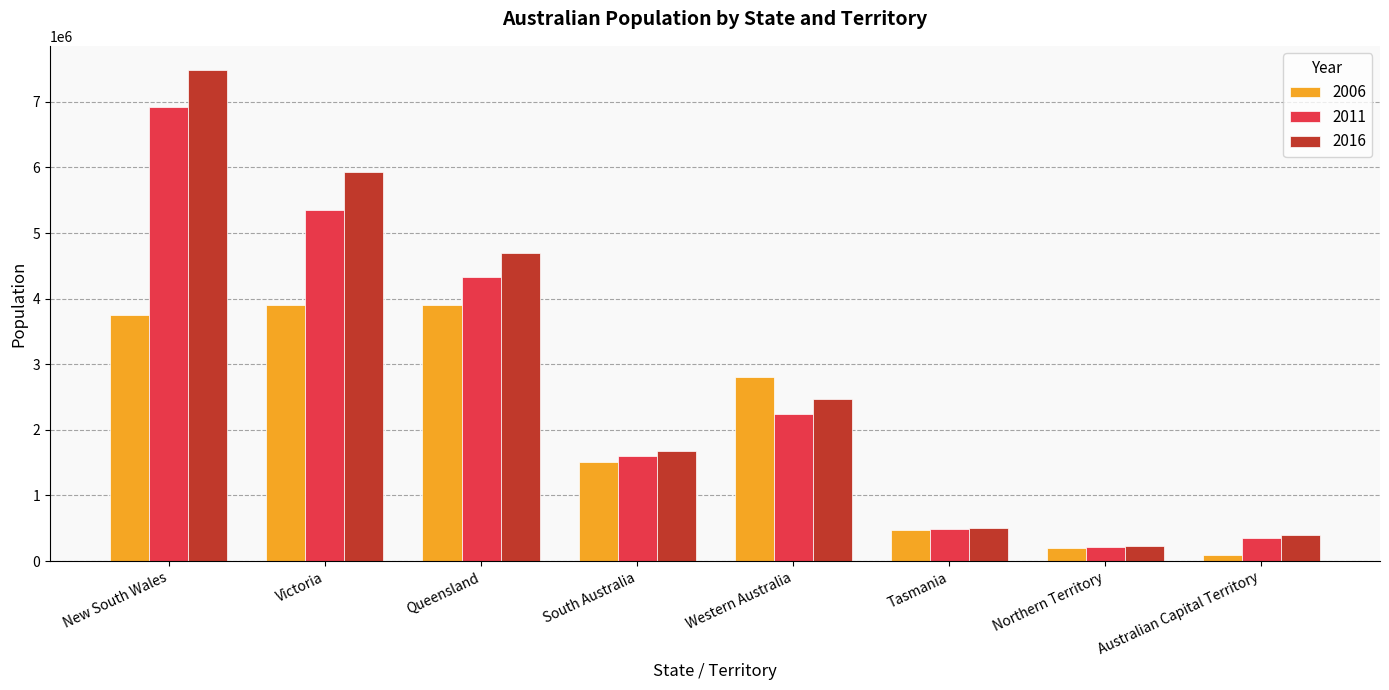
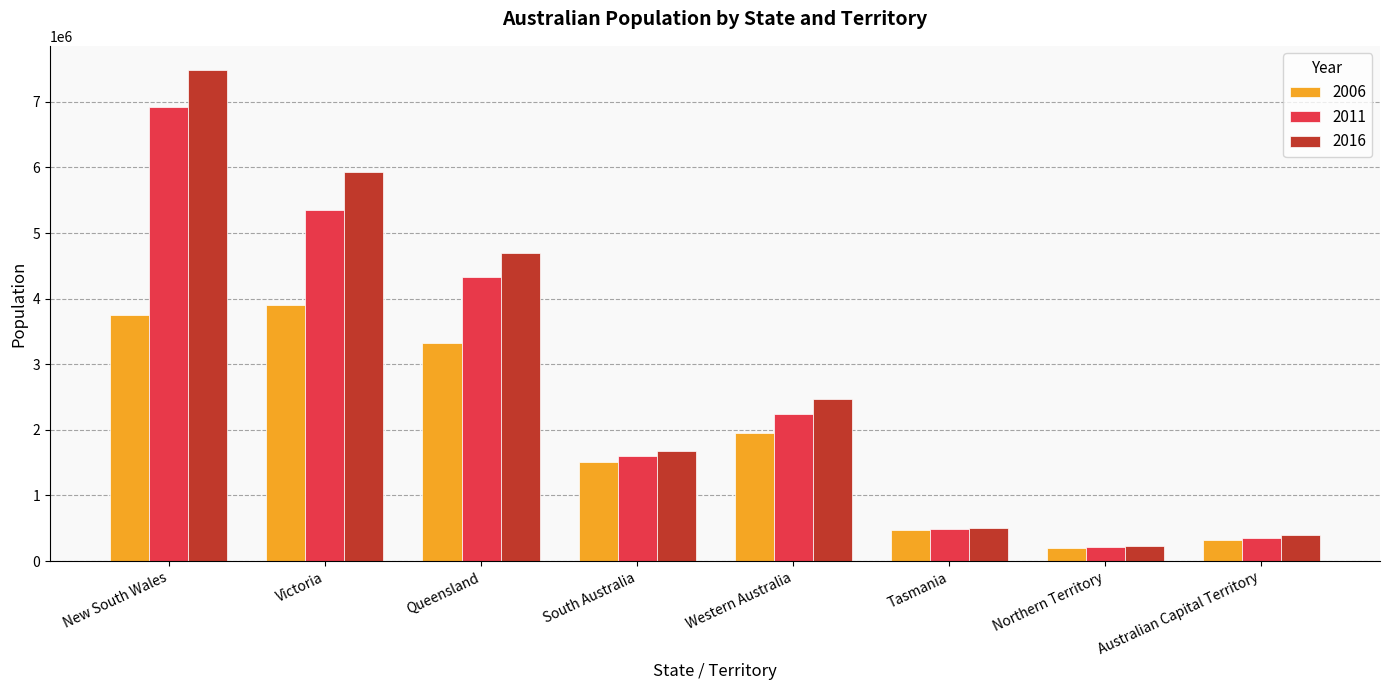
2006, Queensland: 3900000 -> 3300000
2006, Western Australia: 2800000 -> 2000000
2006, Australian Capital Territory: 100000 -> 300000
